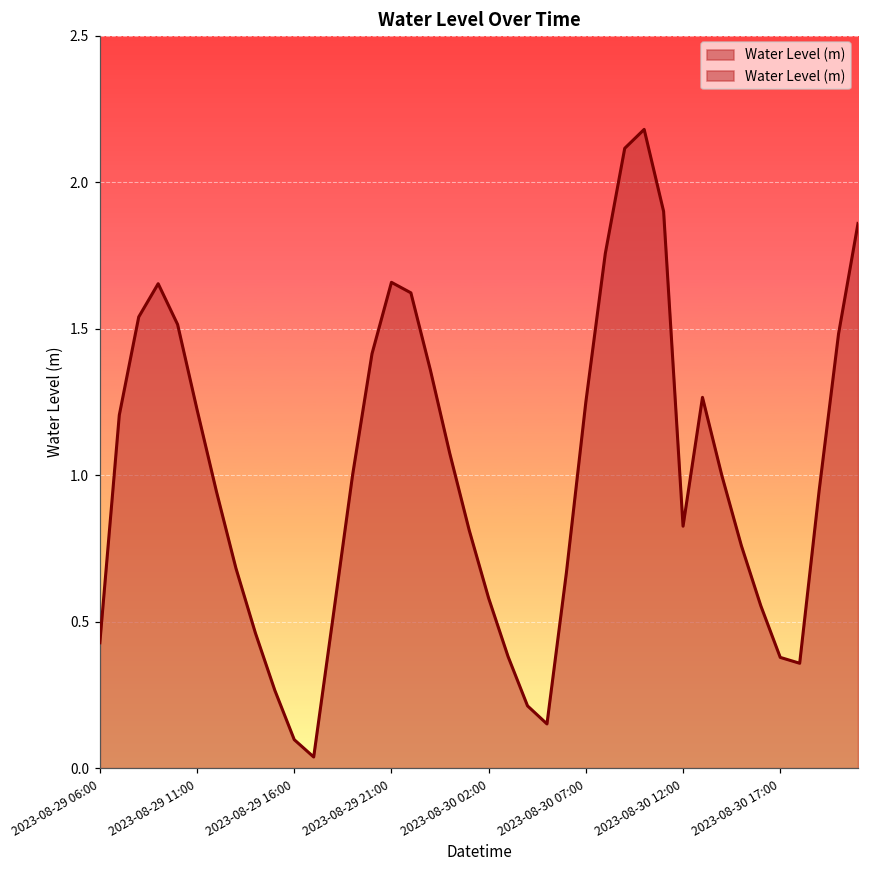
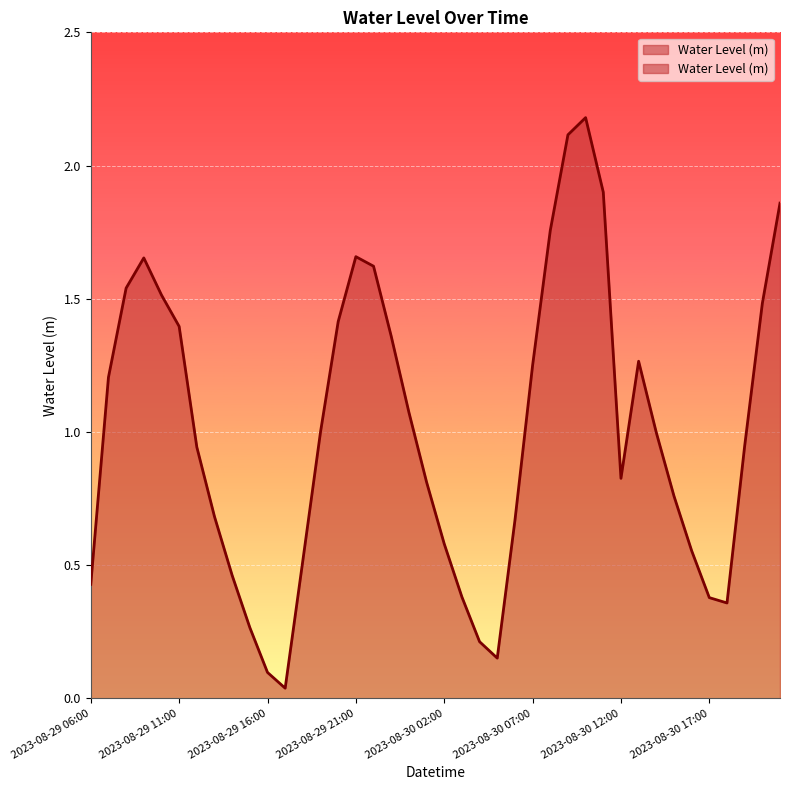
2023-08-29 11:00: 1.22 -> 1.40
